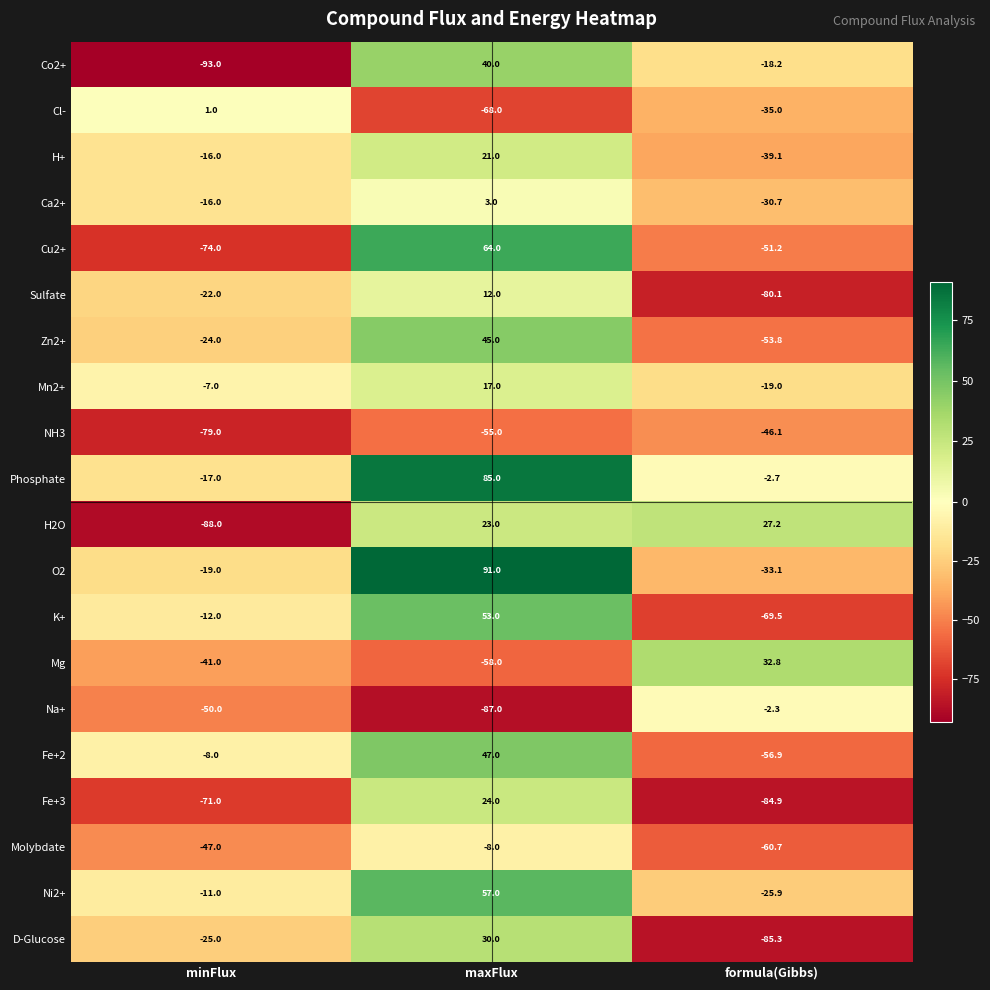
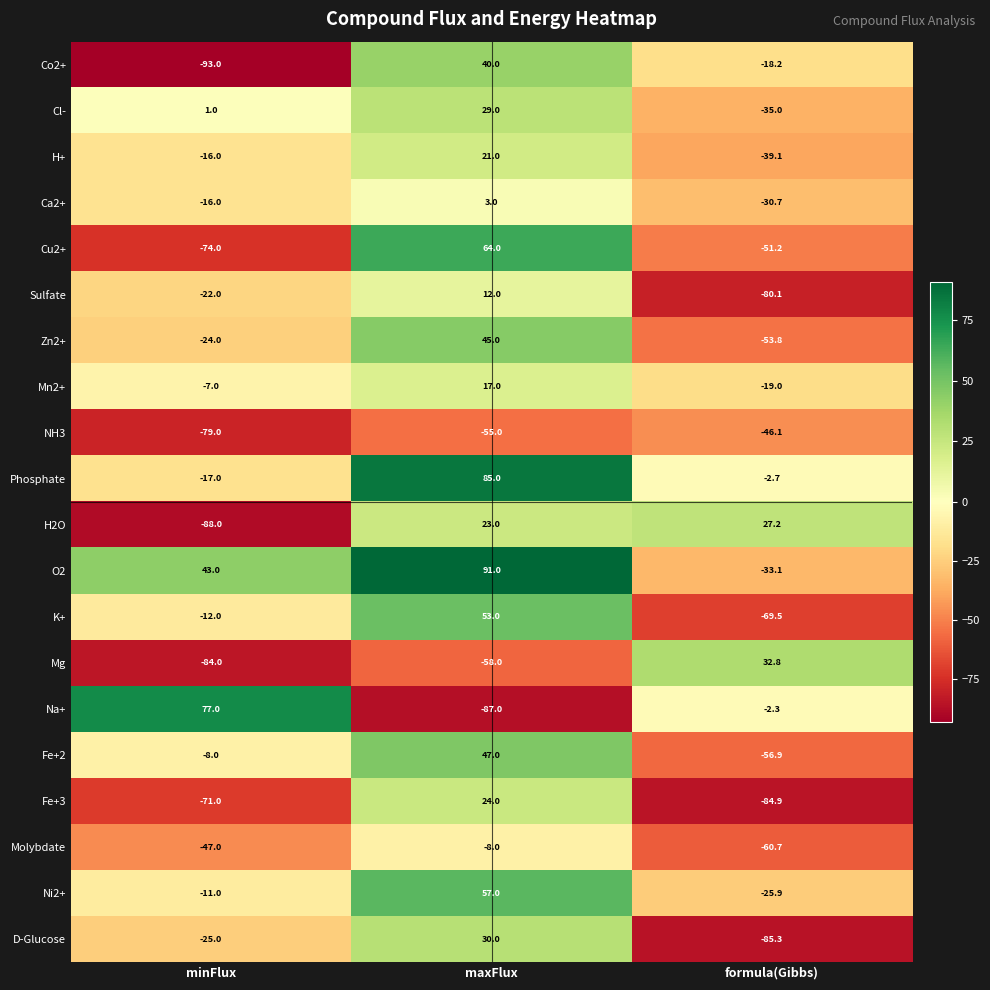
Cl-, maxFlux: -68.0 -> 29.0
O2, minFlux: -19.0 -> 43.0
Mg, minFlux: -41.0 -> -84.0
Na+, minFlux: -50.0 -> 77.0
